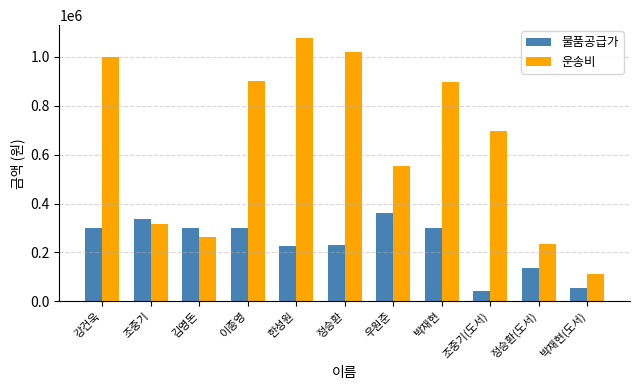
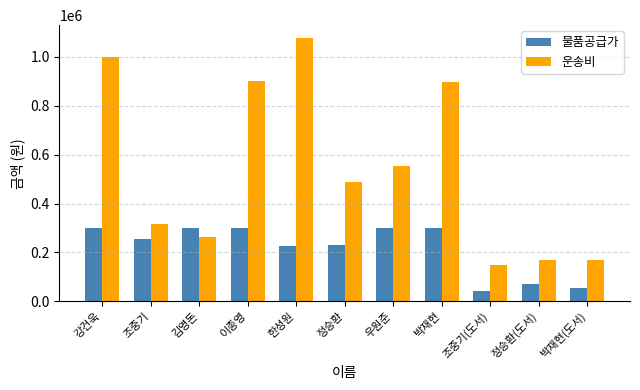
물품공급가, 조중기: 340000 -> 260000
운송비, 정승환: 1020000 -> 490000
물품공급가, 우원준: 360000 -> 300000
운송비, 조중기(도서): 700000 -> 150000
물품공급가, 정승환(도서): 140000 -> 70000
운송비, 정승환(도서): 230000 -> 170000
운송비, 박재현(도서): 110000 -> 170000
